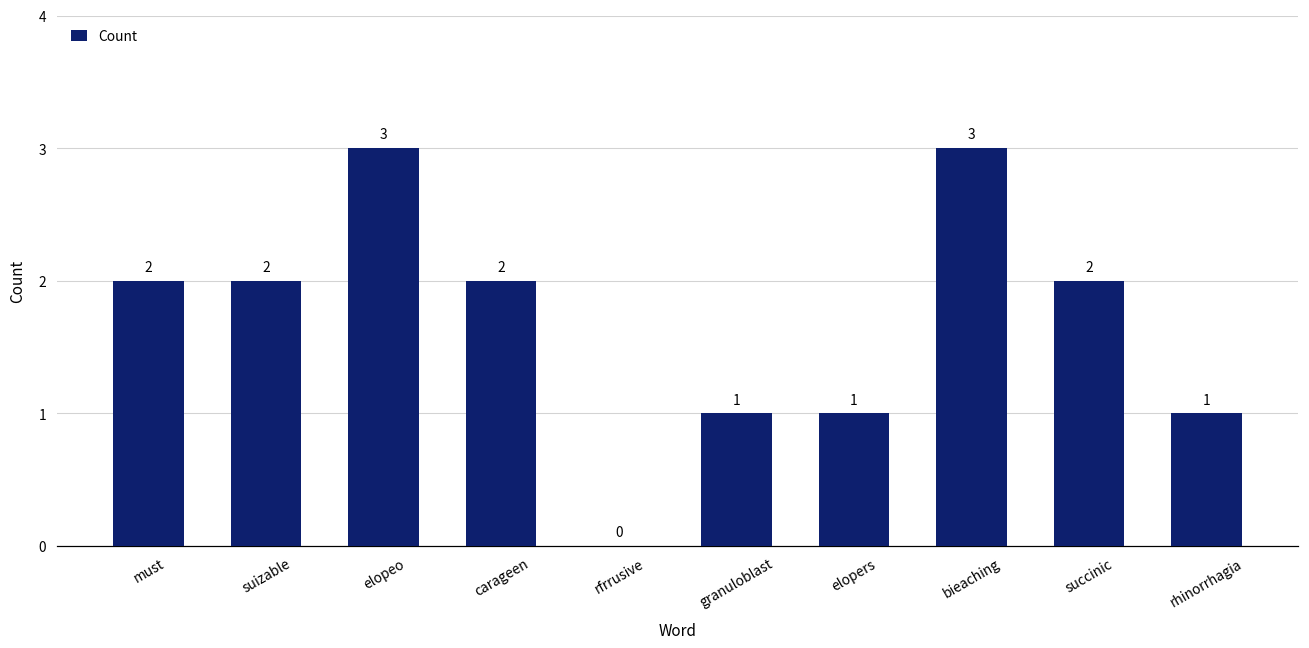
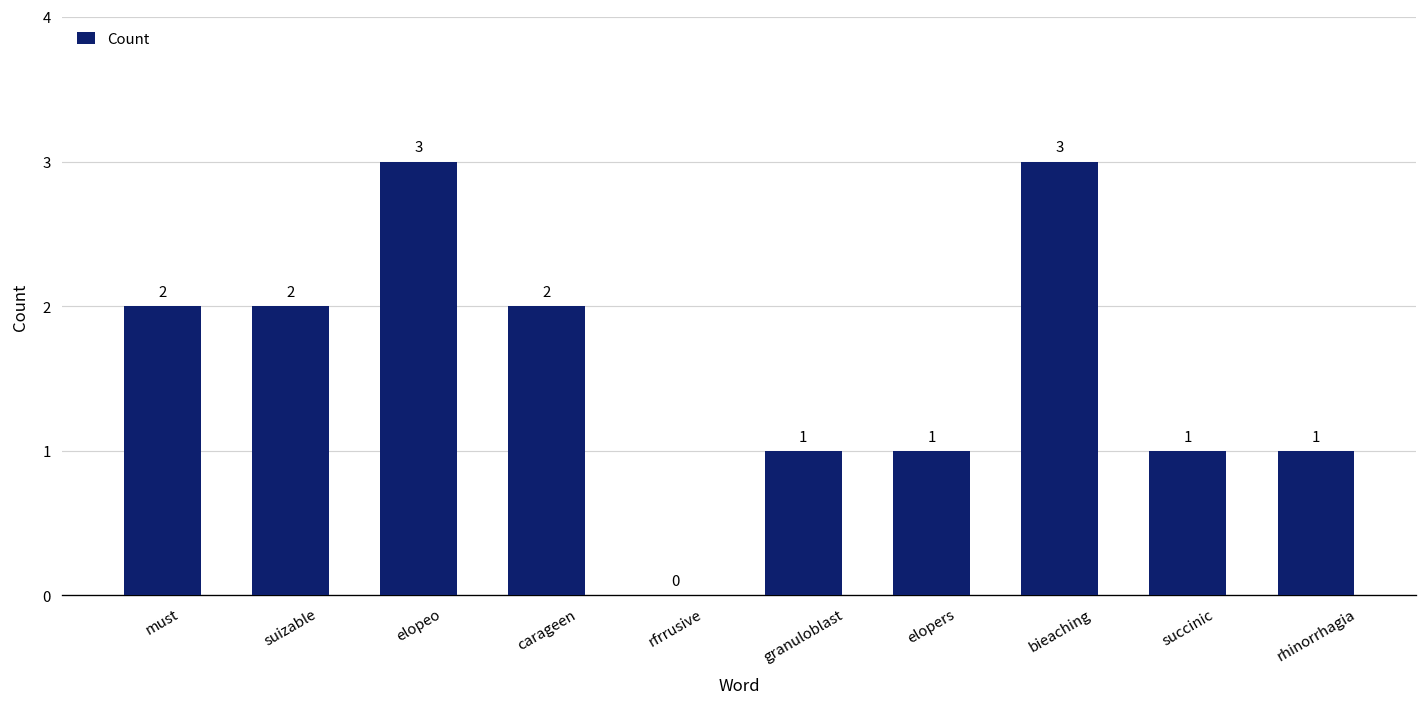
succinic: 2 -> 1
